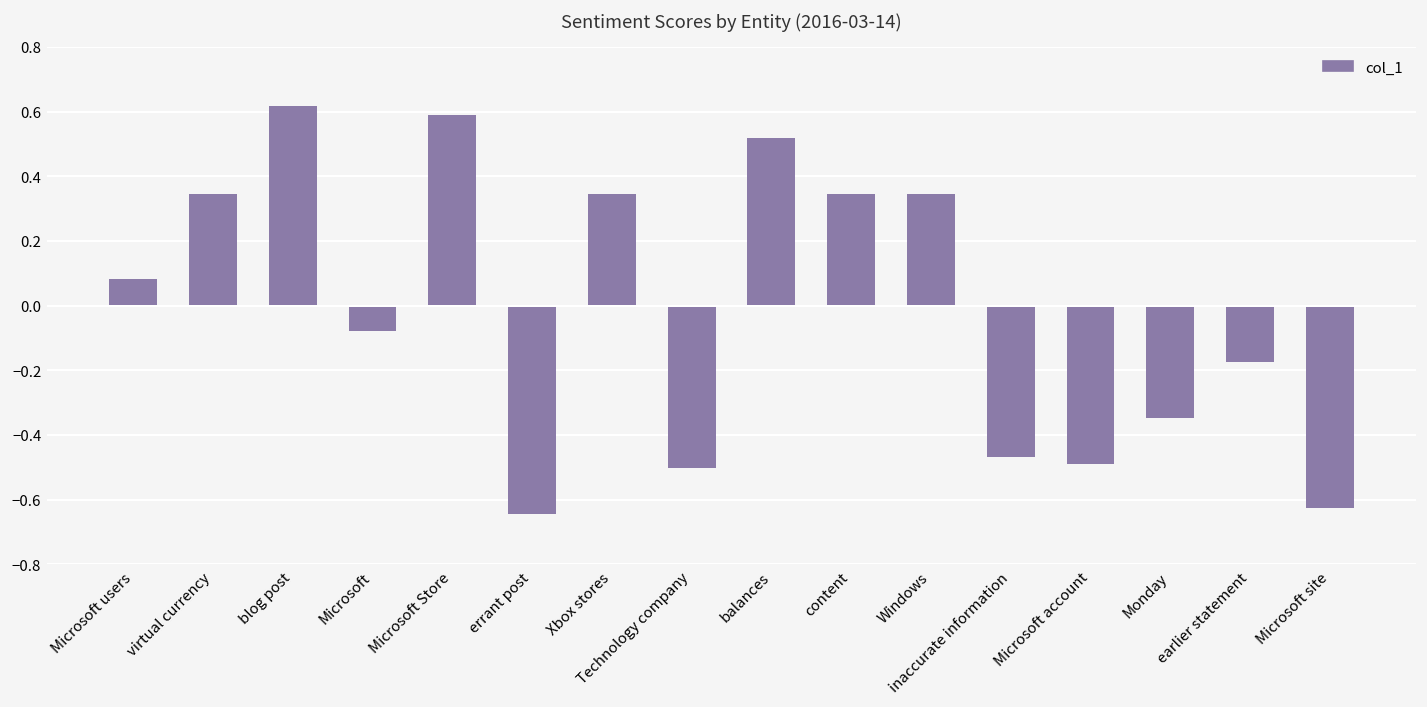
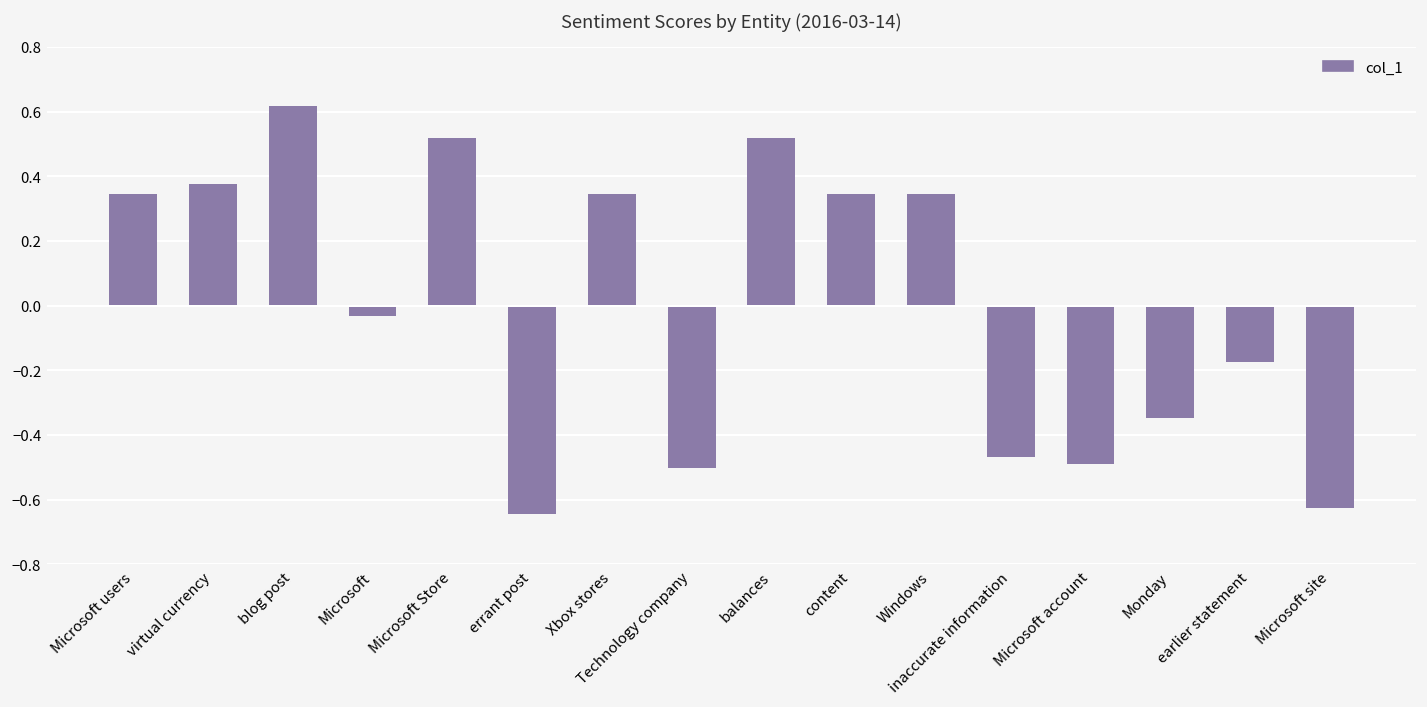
Microsoft users: 0.08 -> 0.34
virtual currency: 0.34 -> 0.38
Microsoft: -0.08 -> -0.03
Microsoft Store: 0.59 -> 0.52
